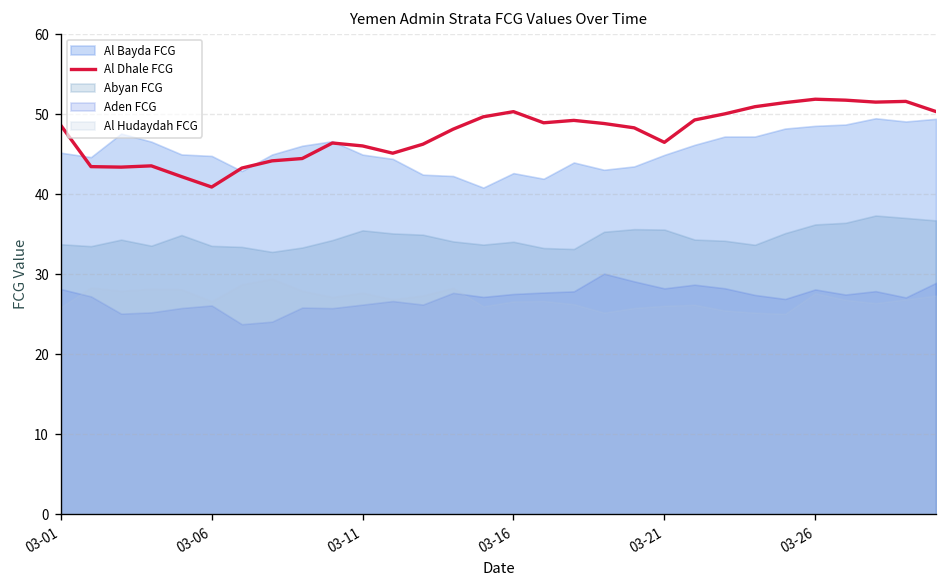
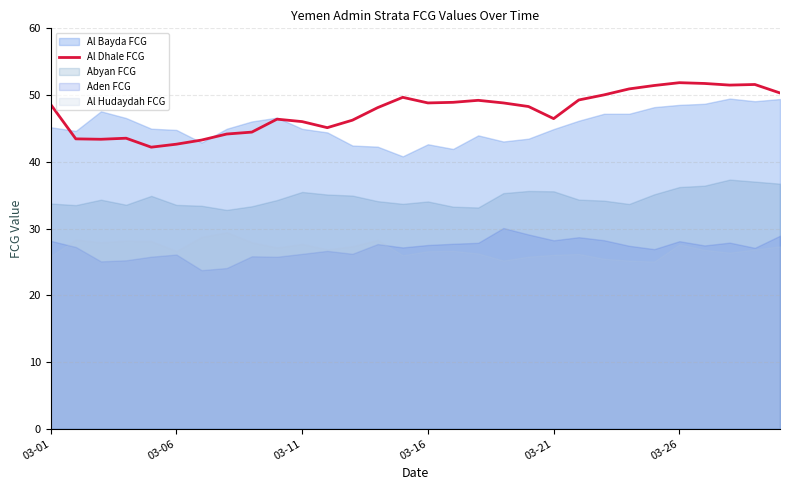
Al Dhale FCG, 03-06: 41 -> 43
Al Dhale FCG, 03-16: 50 -> 49
